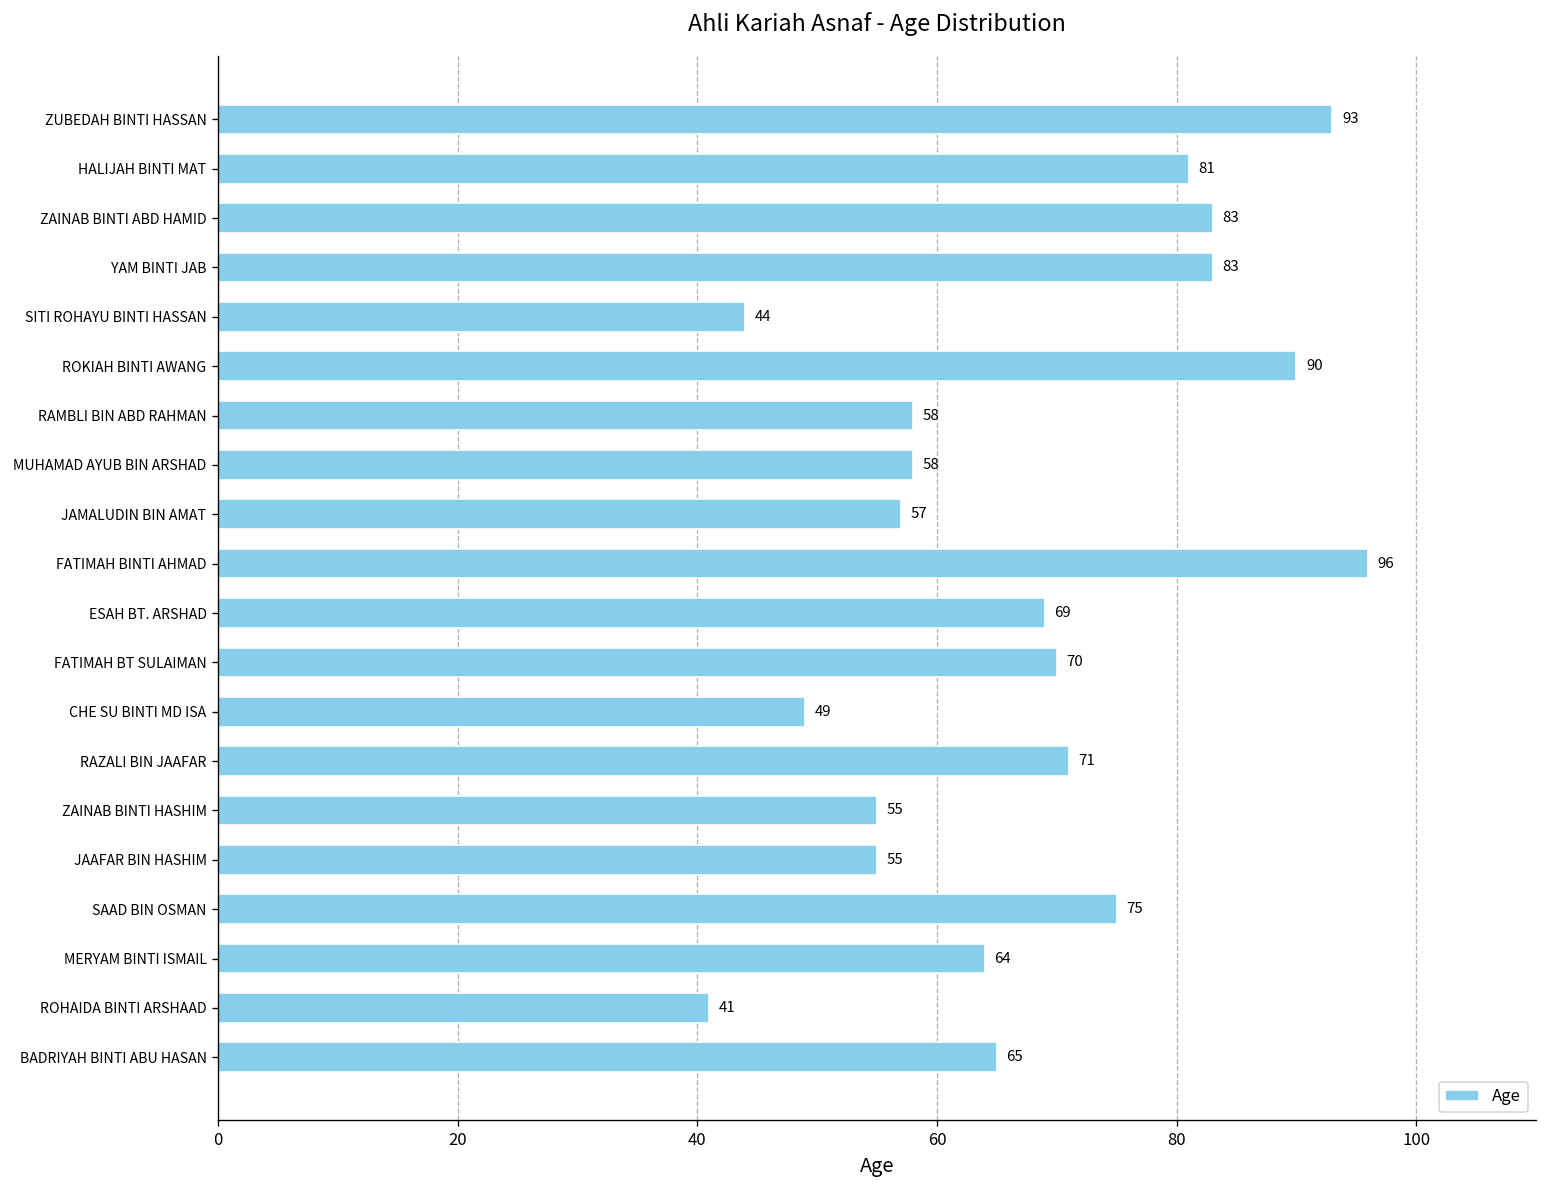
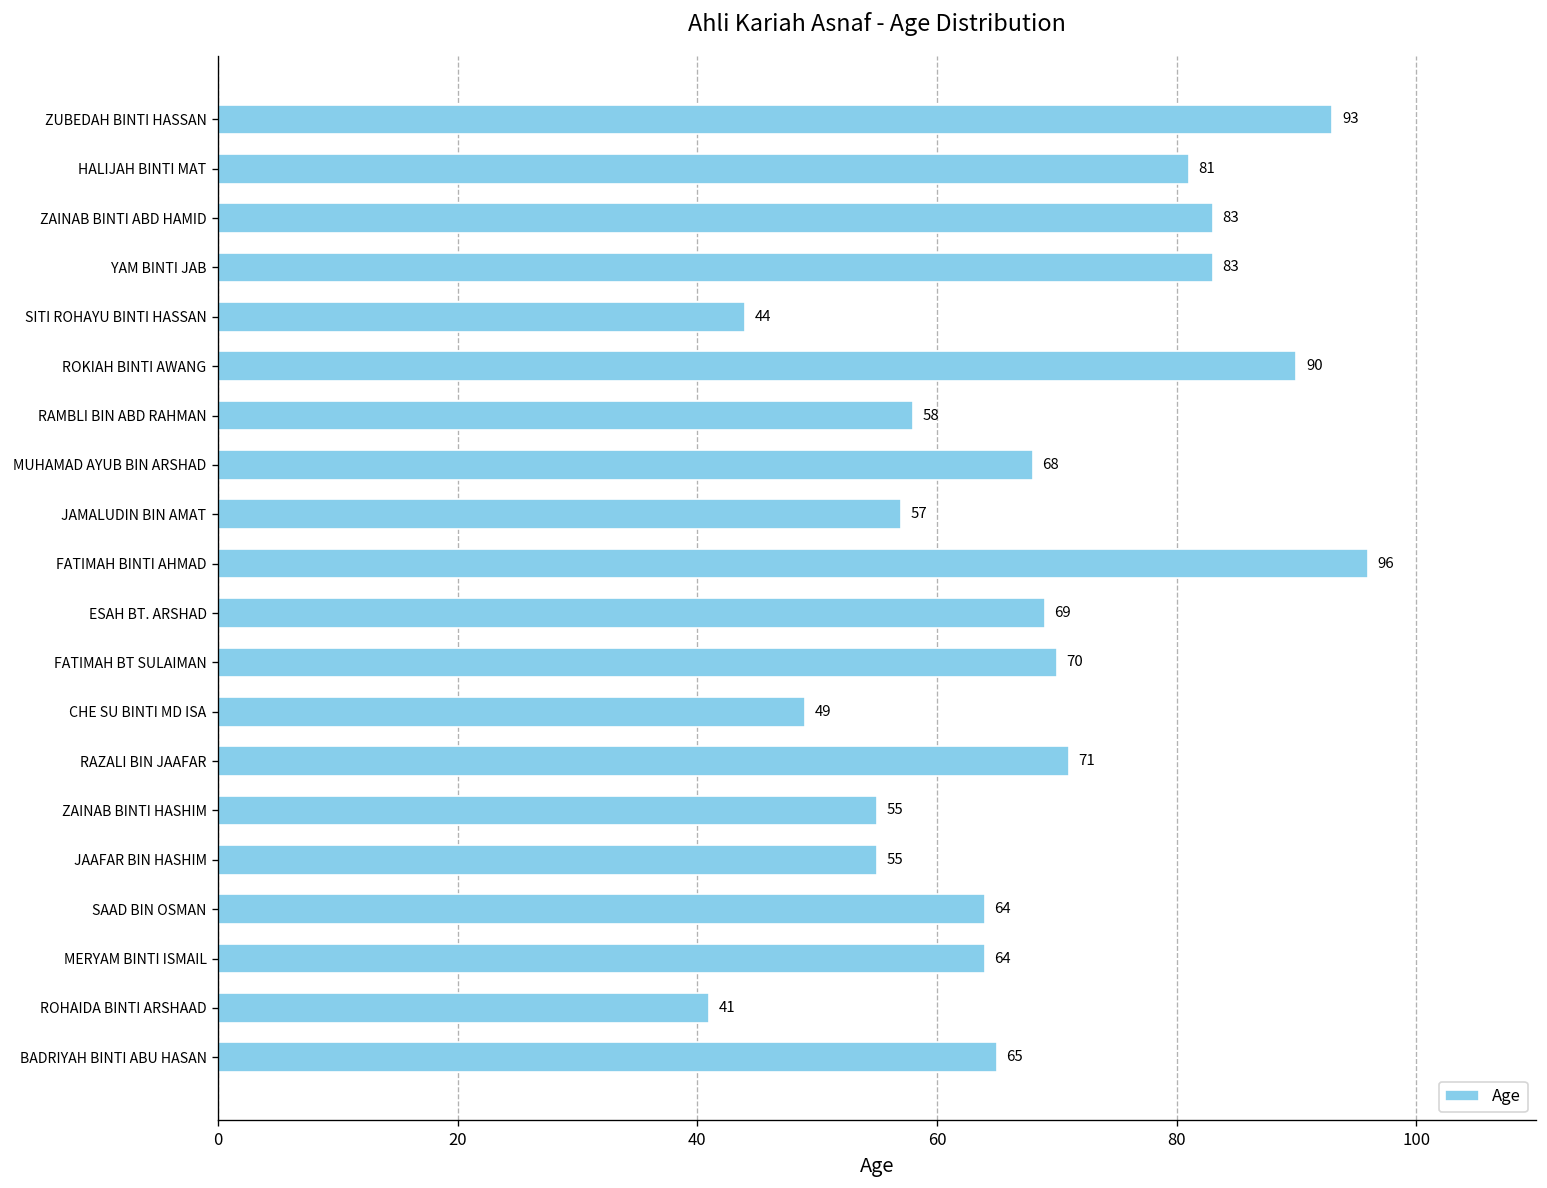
MUHAMAD AYUB BIN ARSHAD: 58 -> 68
SAAD BIN OSMAN: 75 -> 64
